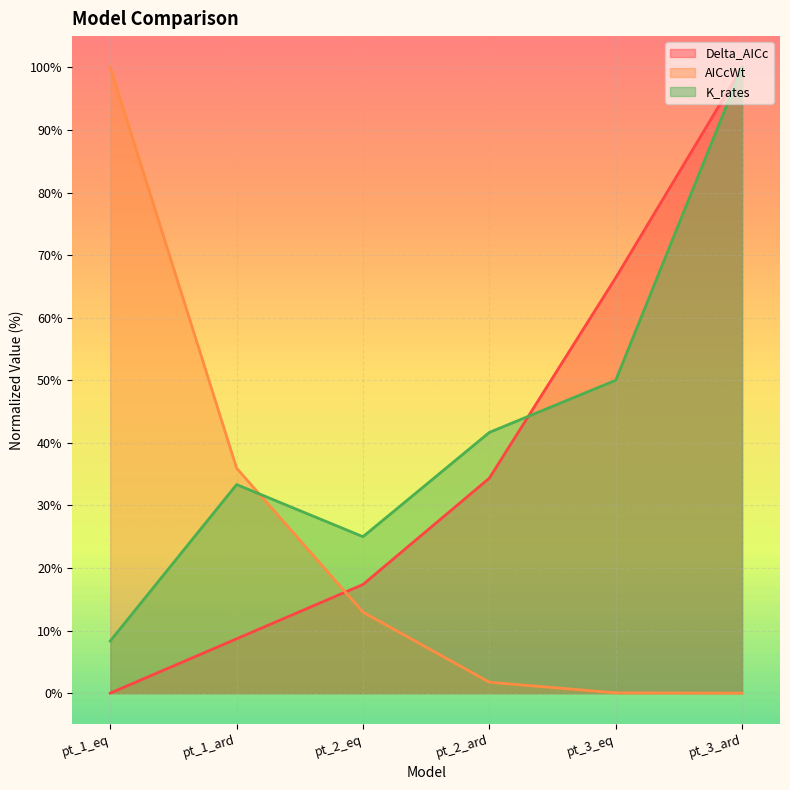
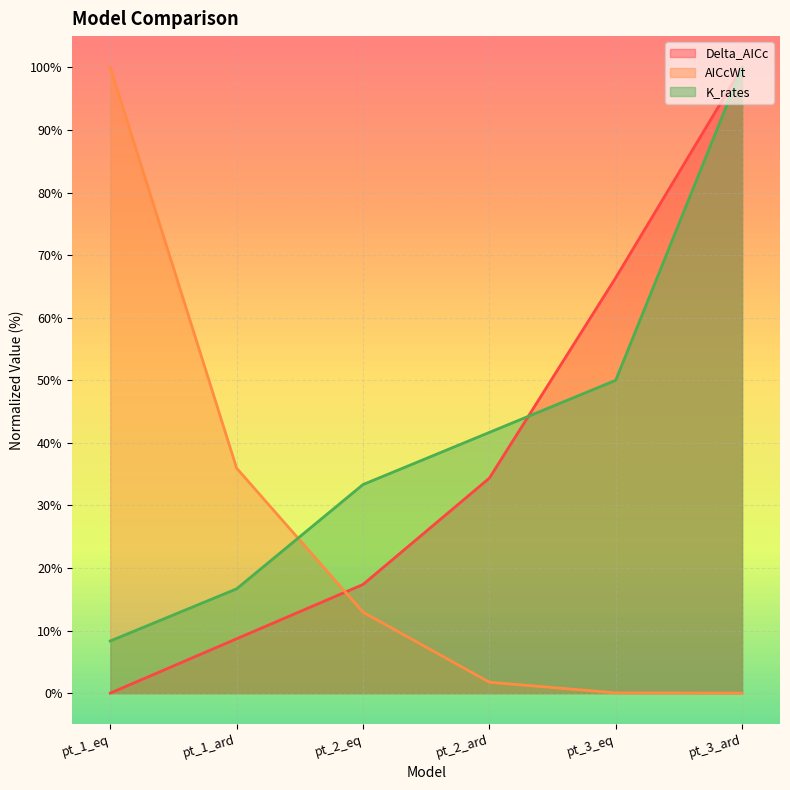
K_rates, pt_1_ard: 33% -> 17%
K_rates, pt_2_eq: 25% -> 33%
